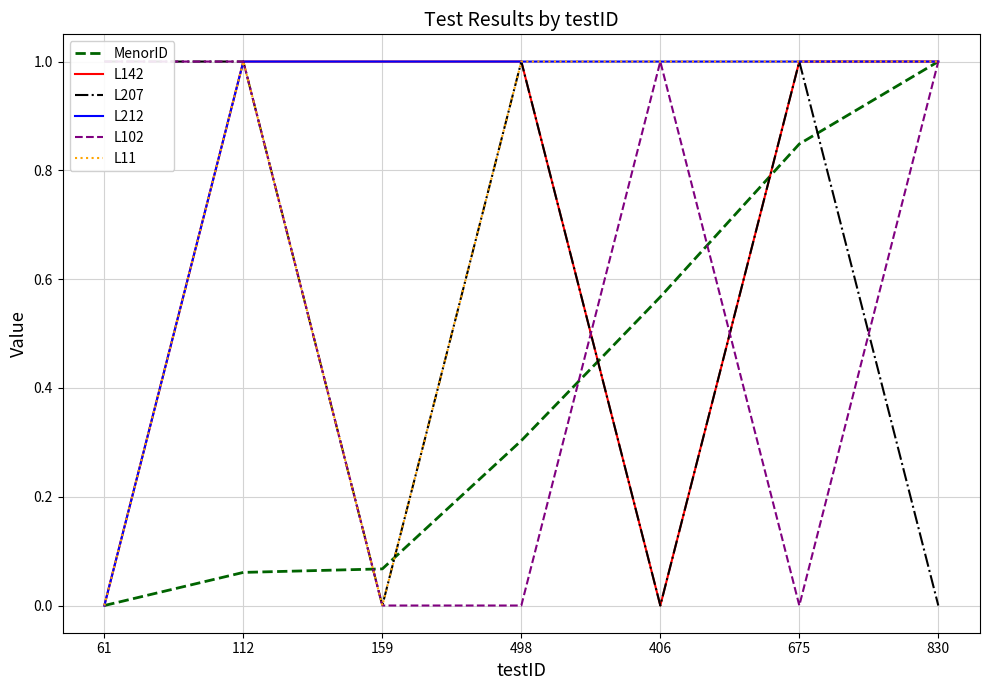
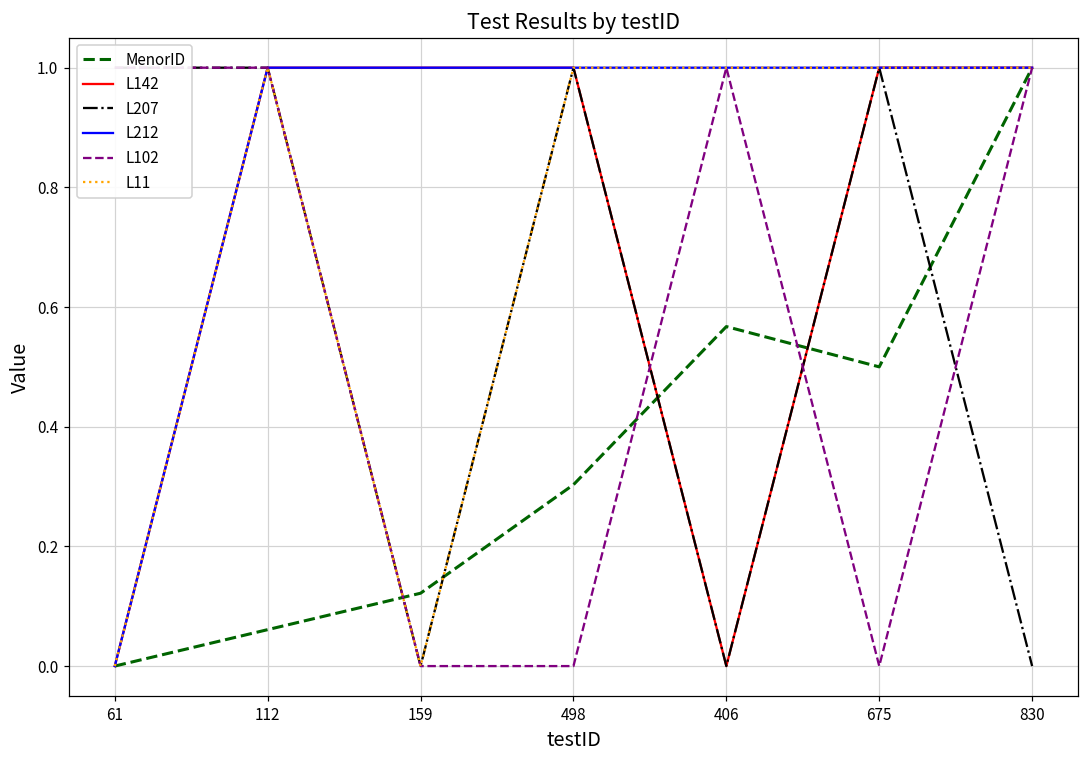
MenorID, 159: 0.07 -> 0.12
MenorID, 675: 0.85 -> 0.50
